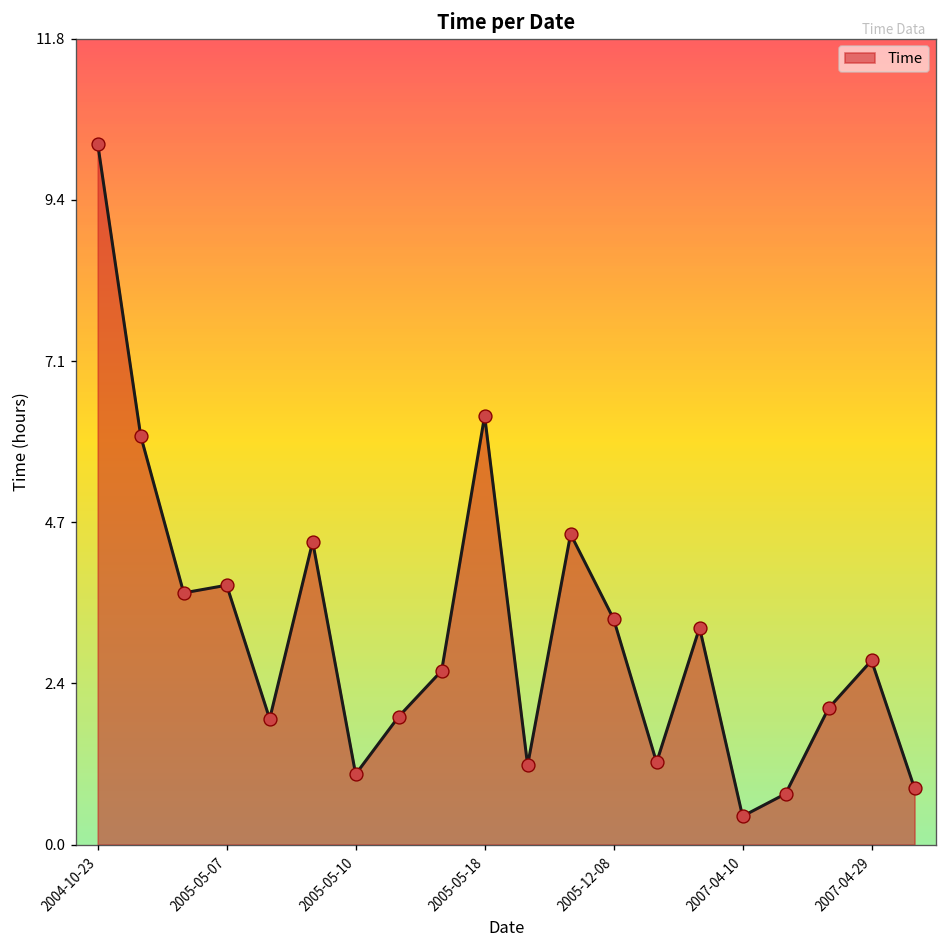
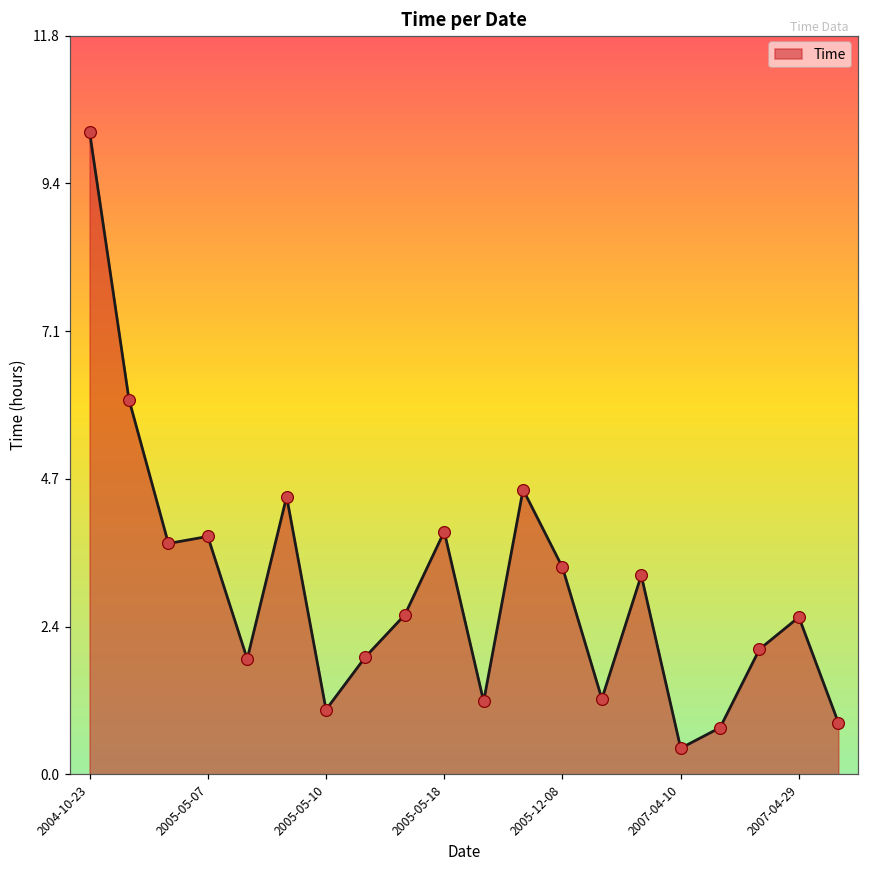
2005-05-18: 6.3 -> 3.9
2007-04-29: 2.7 -> 2.5
